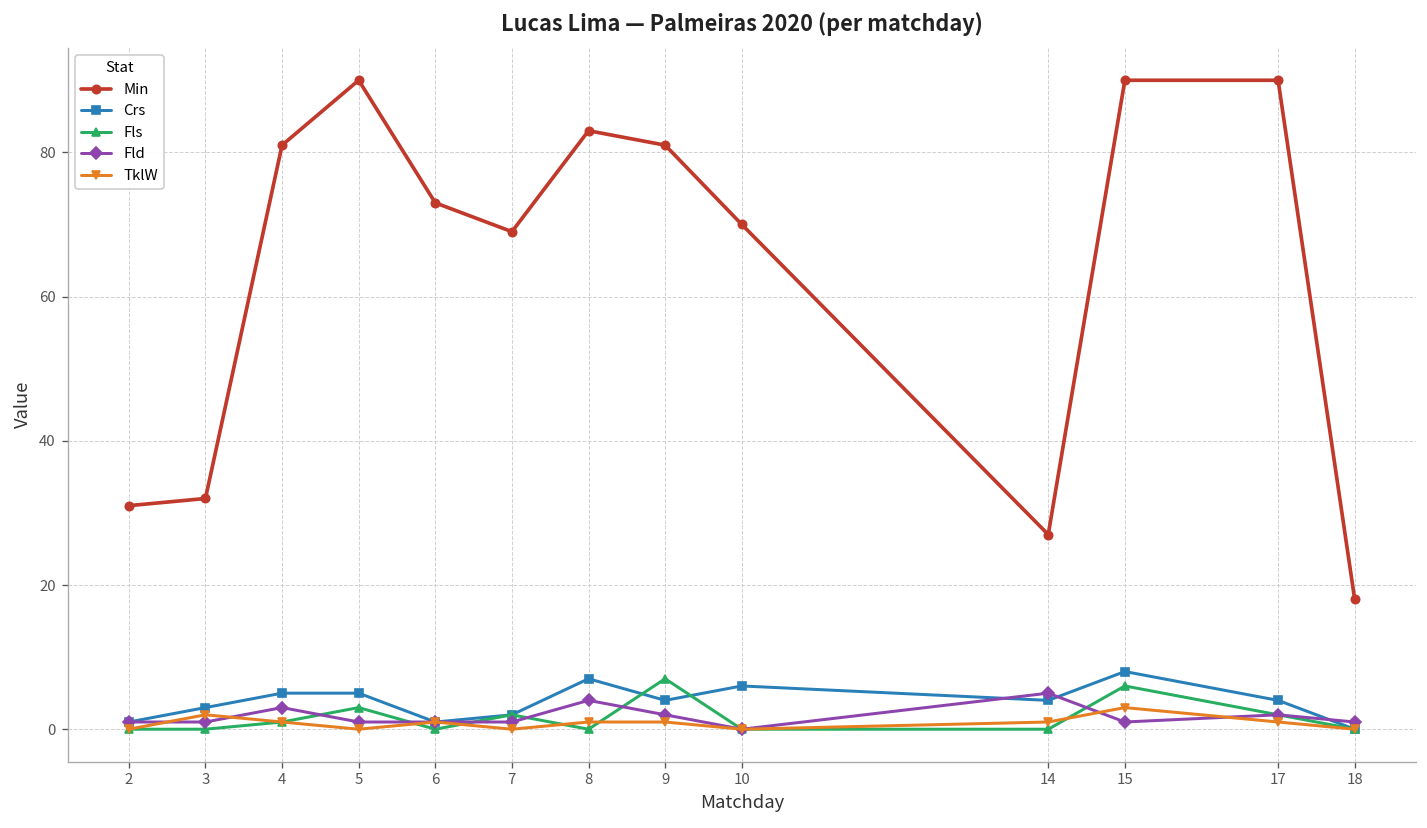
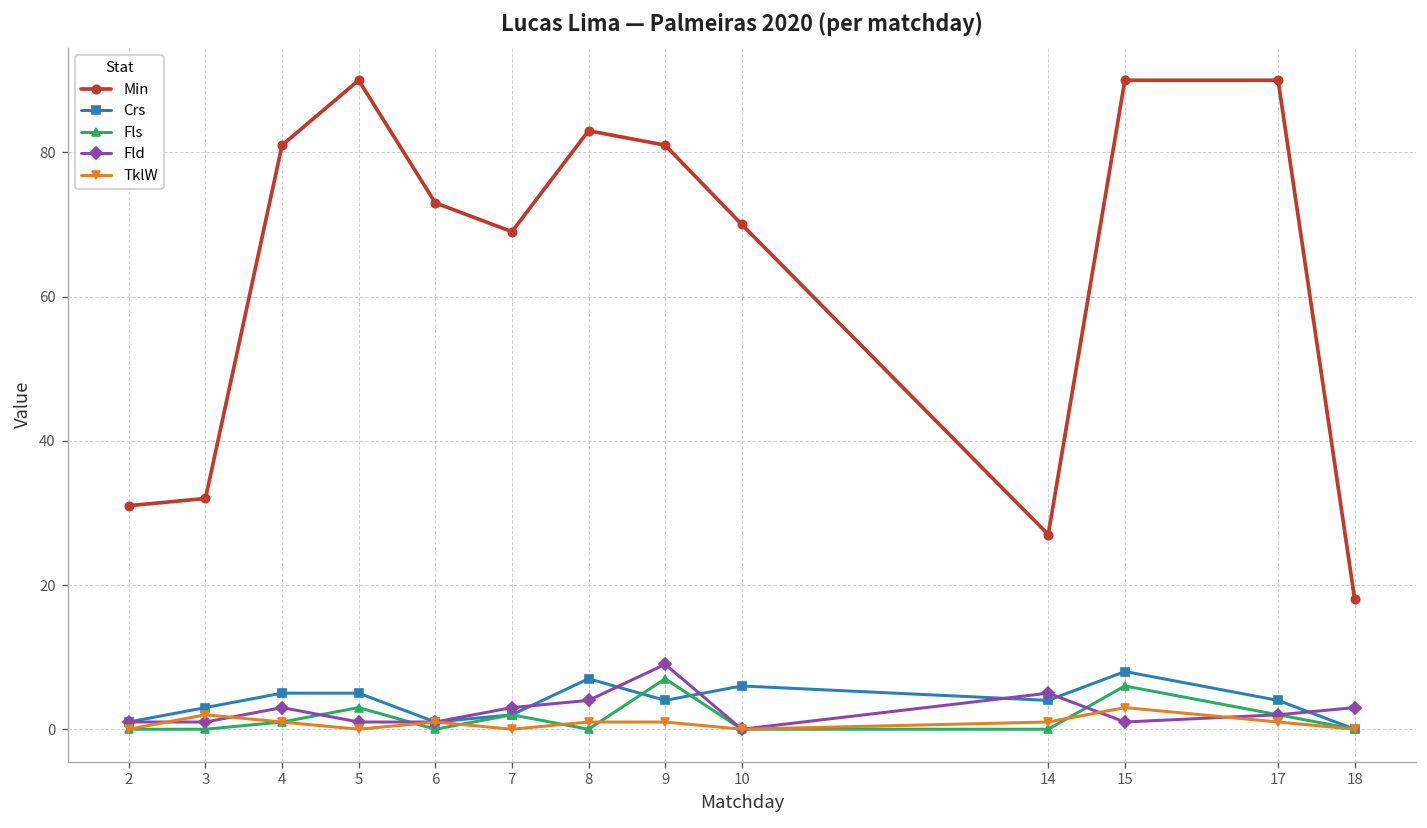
Fld, 7: 1 -> 3
Fld, 9: 2 -> 9
Fld, 18: 1 -> 3
